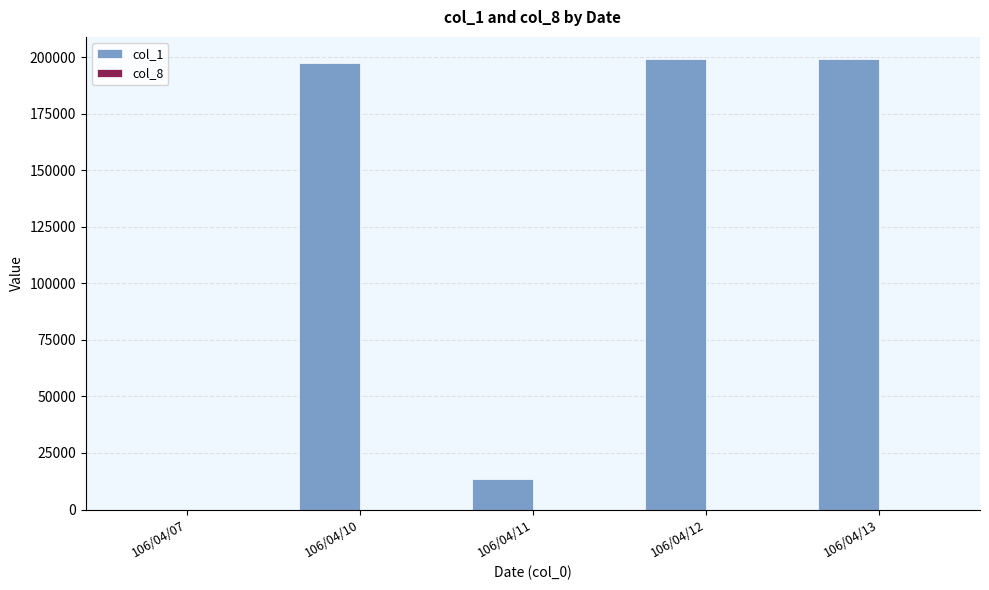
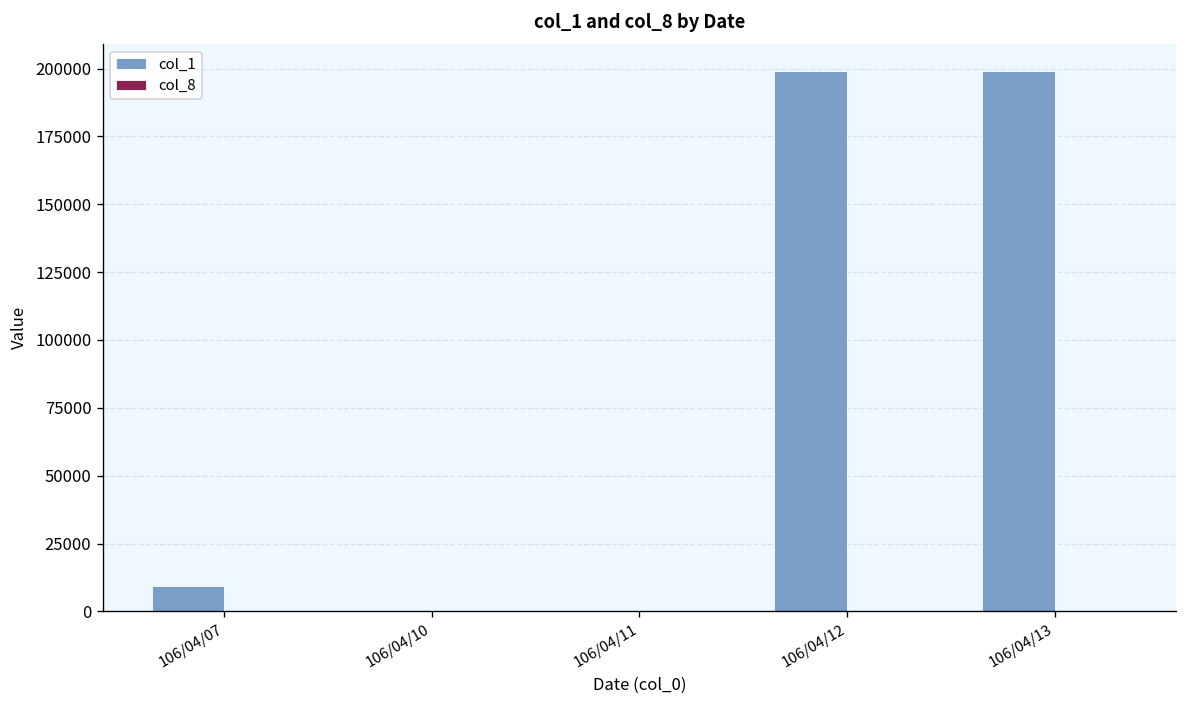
col_1, 106/04/07: 0 -> 10000
col_1, 106/04/10: 198000 -> 0
col_1, 106/04/11: 13000 -> 0
